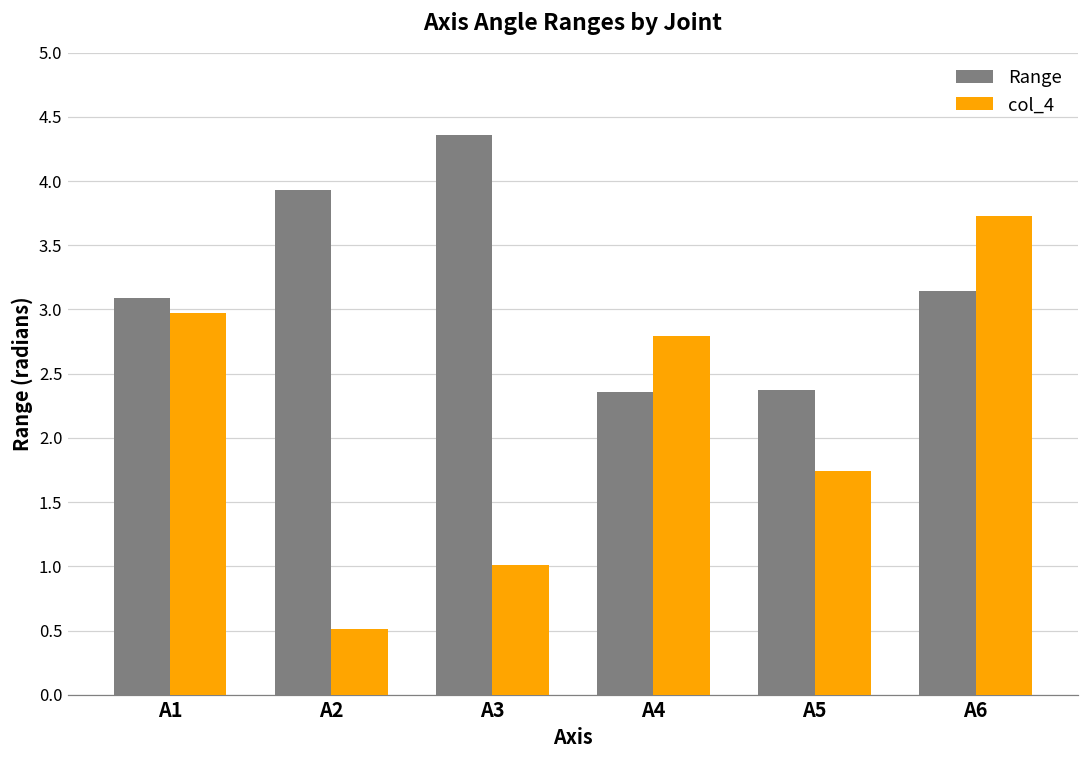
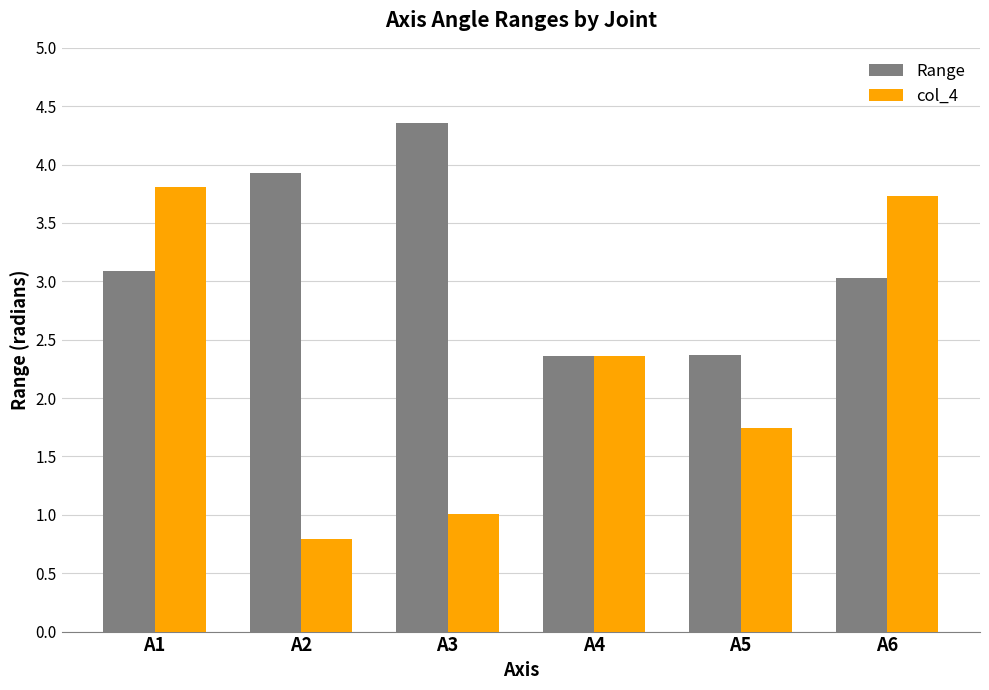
col_4, A1: 2.97 -> 3.81
col_4, A2: 0.51 -> 0.79
col_4, A4: 2.79 -> 2.36
Range, A6: 3.14 -> 3.03
